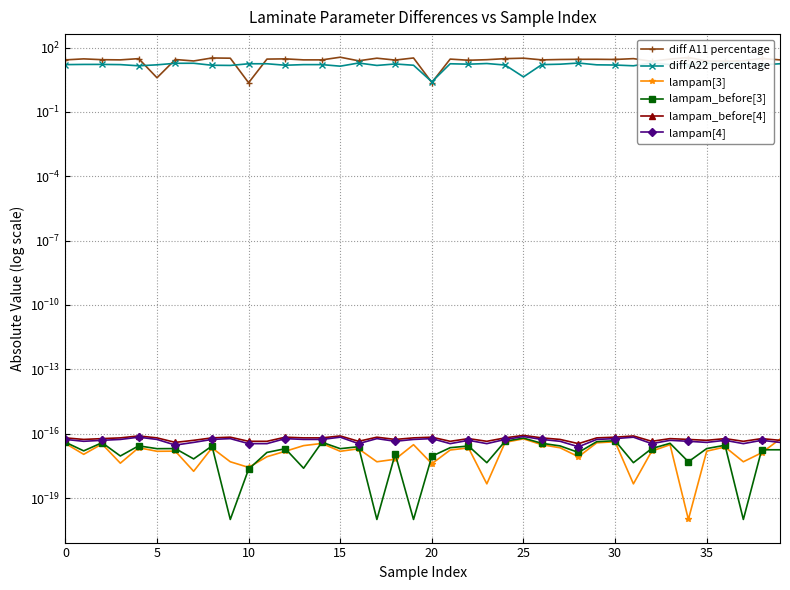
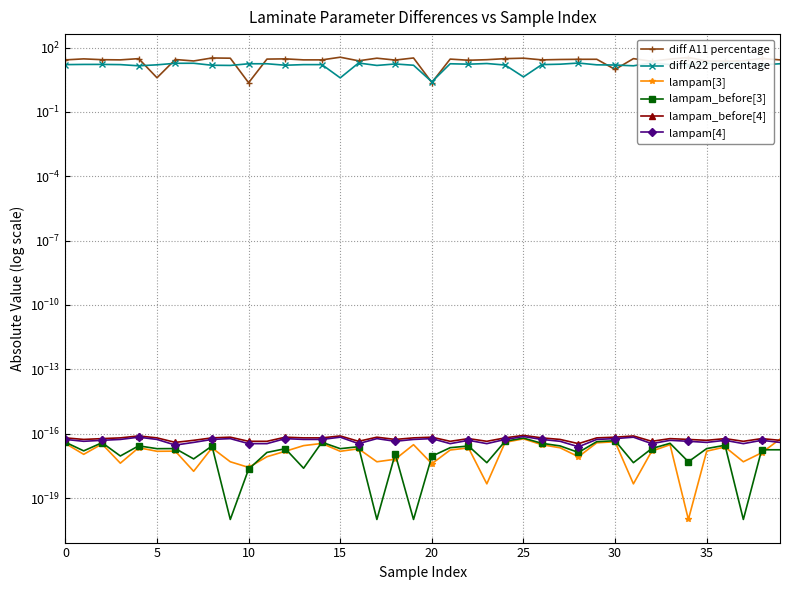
diff A22 percentage, 15: 10 -> 4
diff A11 percentage, 30: 30 -> 10
